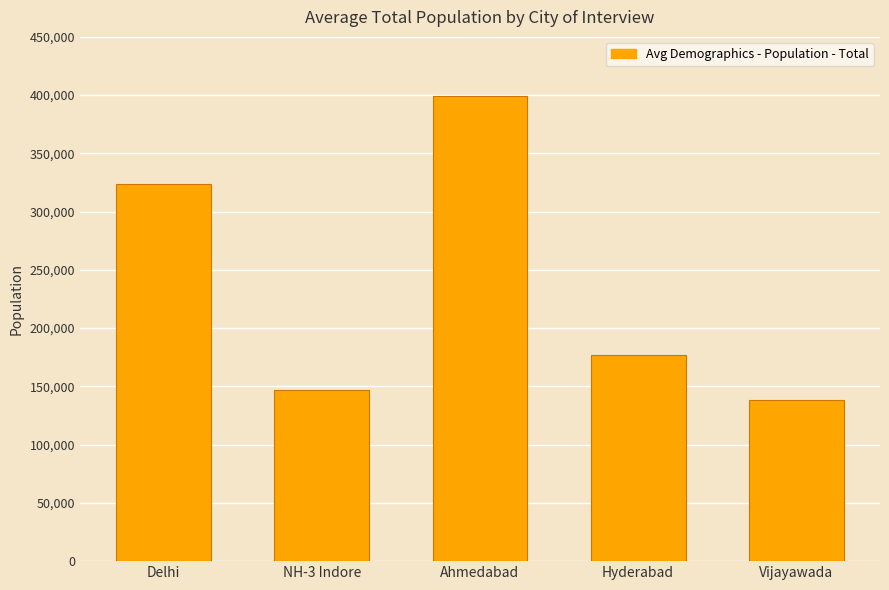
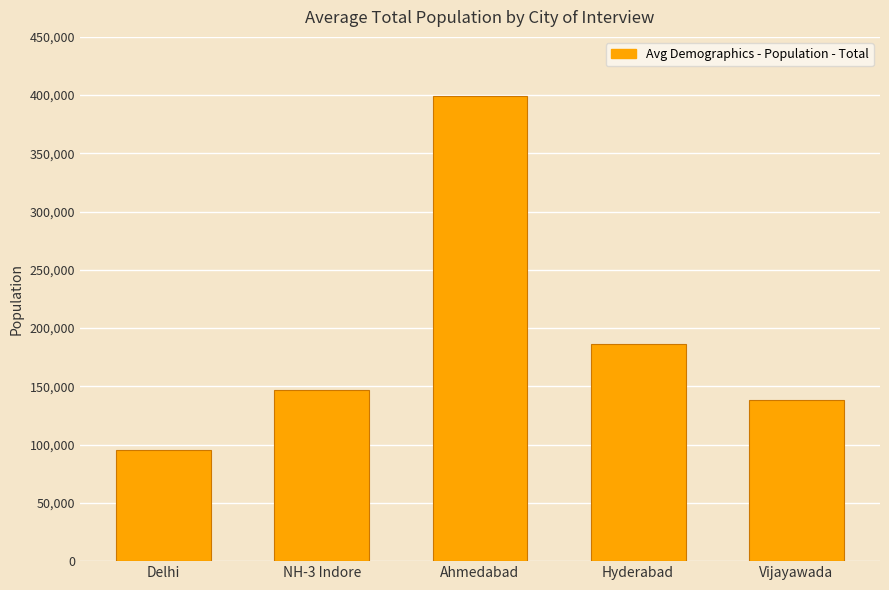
Delhi: 324,000 -> 95,000
Hyderabad: 177,000 -> 187,000
